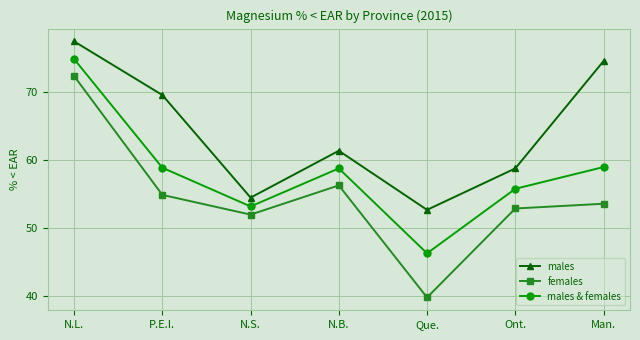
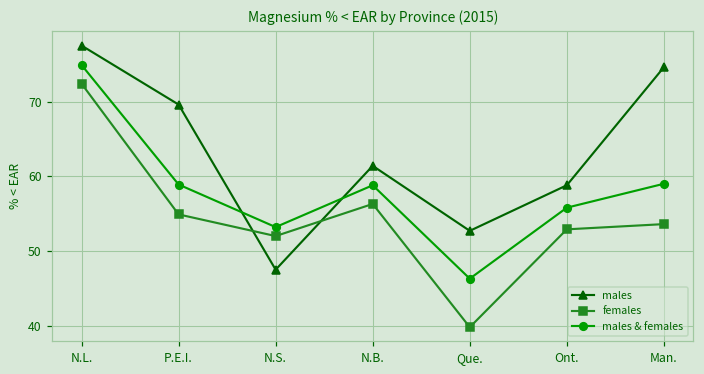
males, N.S.: 55 -> 48
